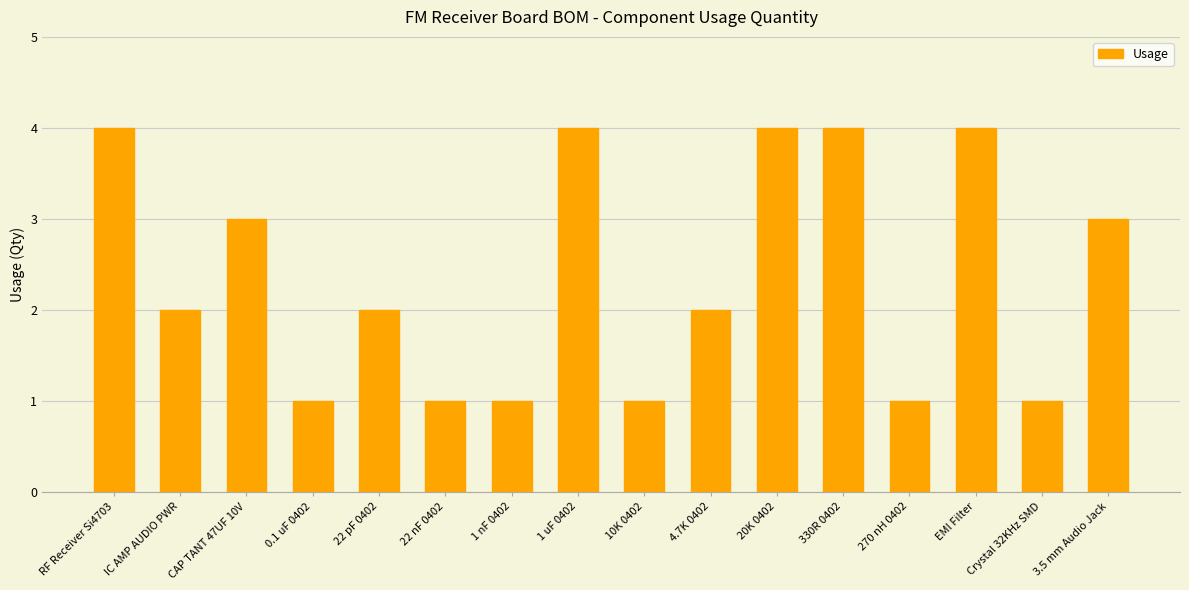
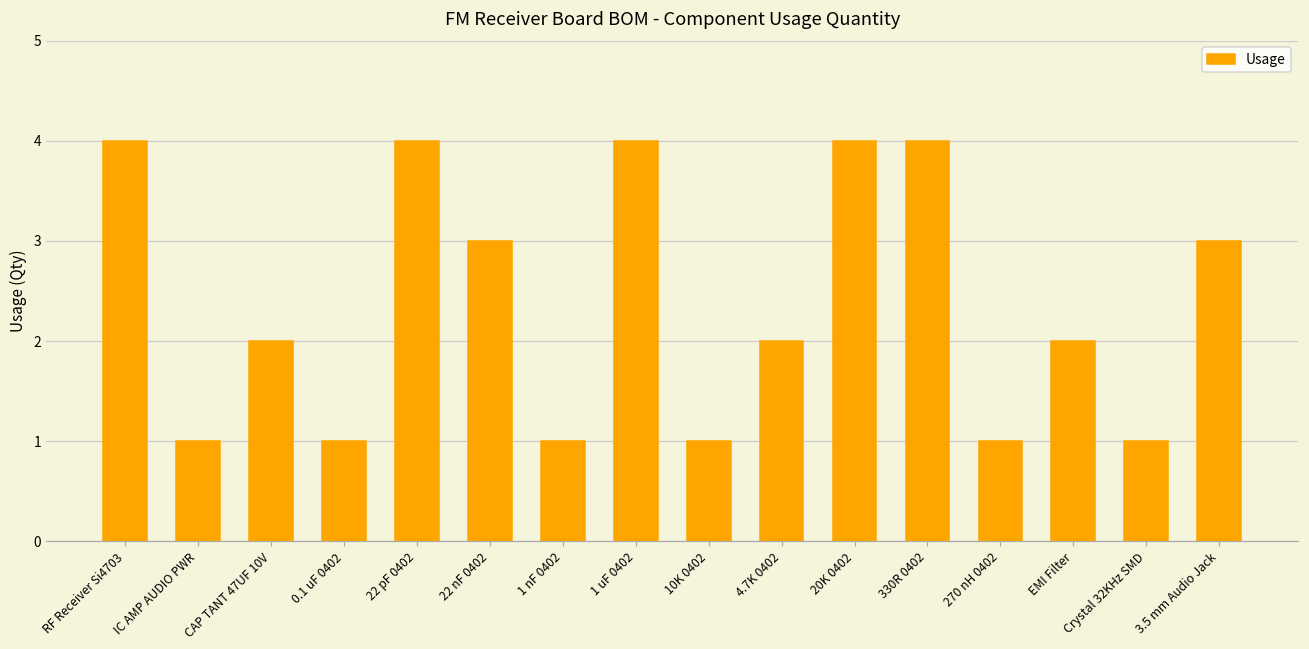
IC AMP AUDIO PWR: 2 -> 1
CAP TANT 47UF 10V: 3 -> 2
22 pF 0402: 2 -> 4
22 nF 0402: 1 -> 3
EMI Filter: 4 -> 2
